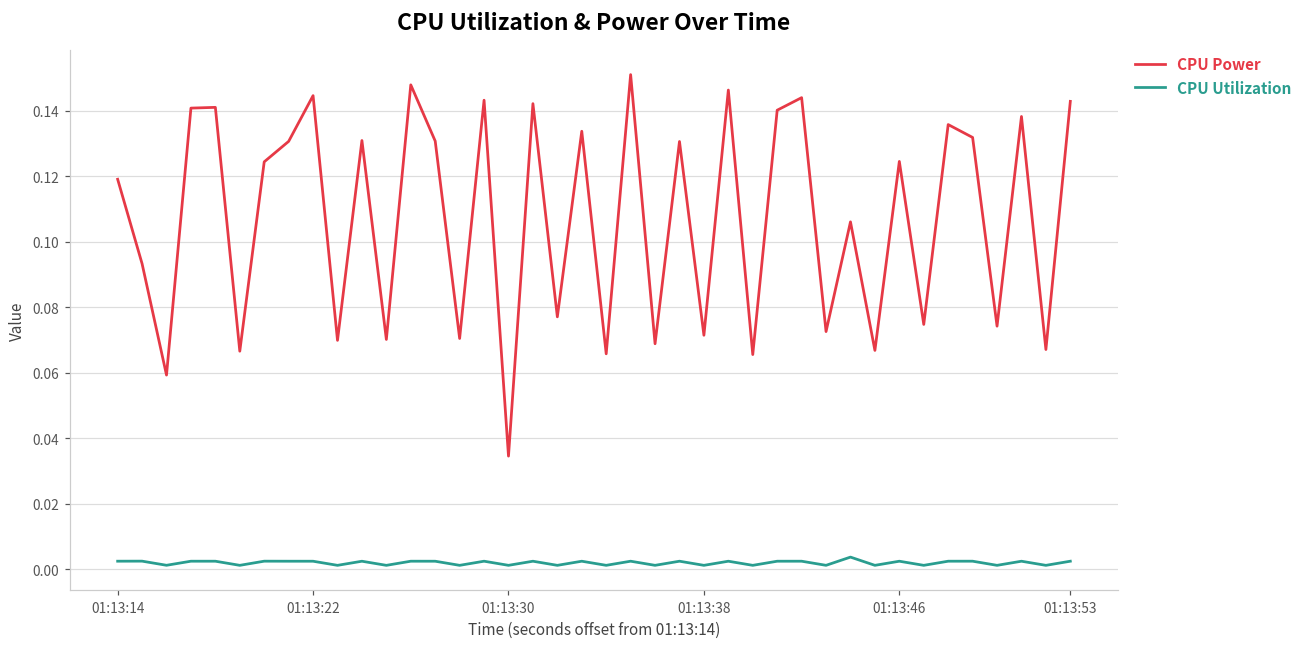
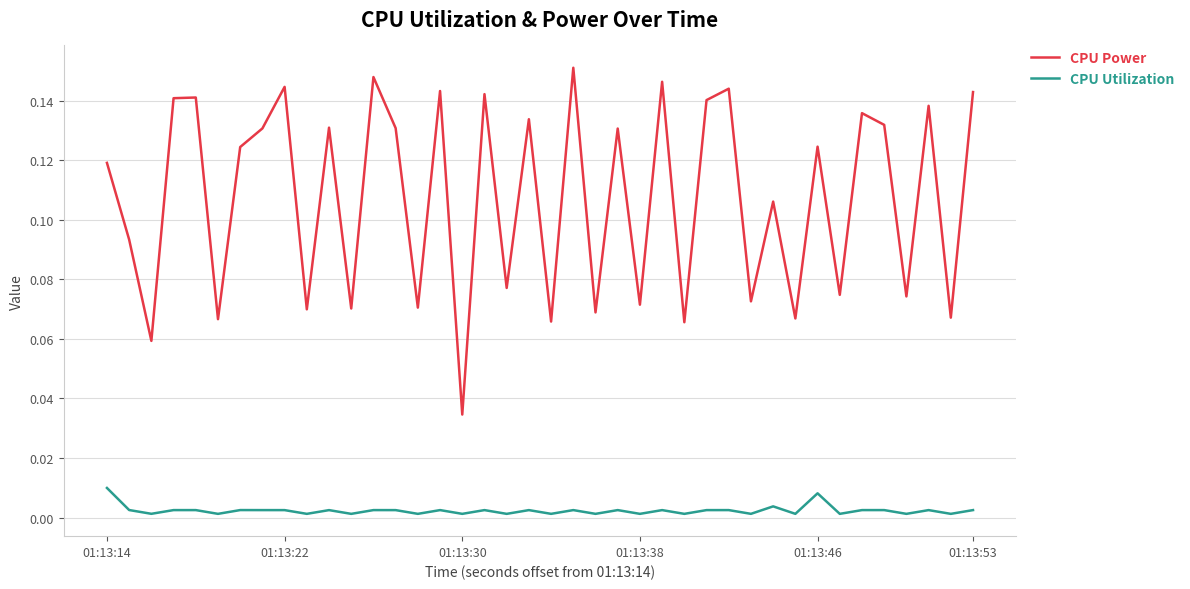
CPU Utilization, 01:13:14: 0.003 -> 0.010
CPU Utilization, 01:13:46: 0.003 -> 0.008
